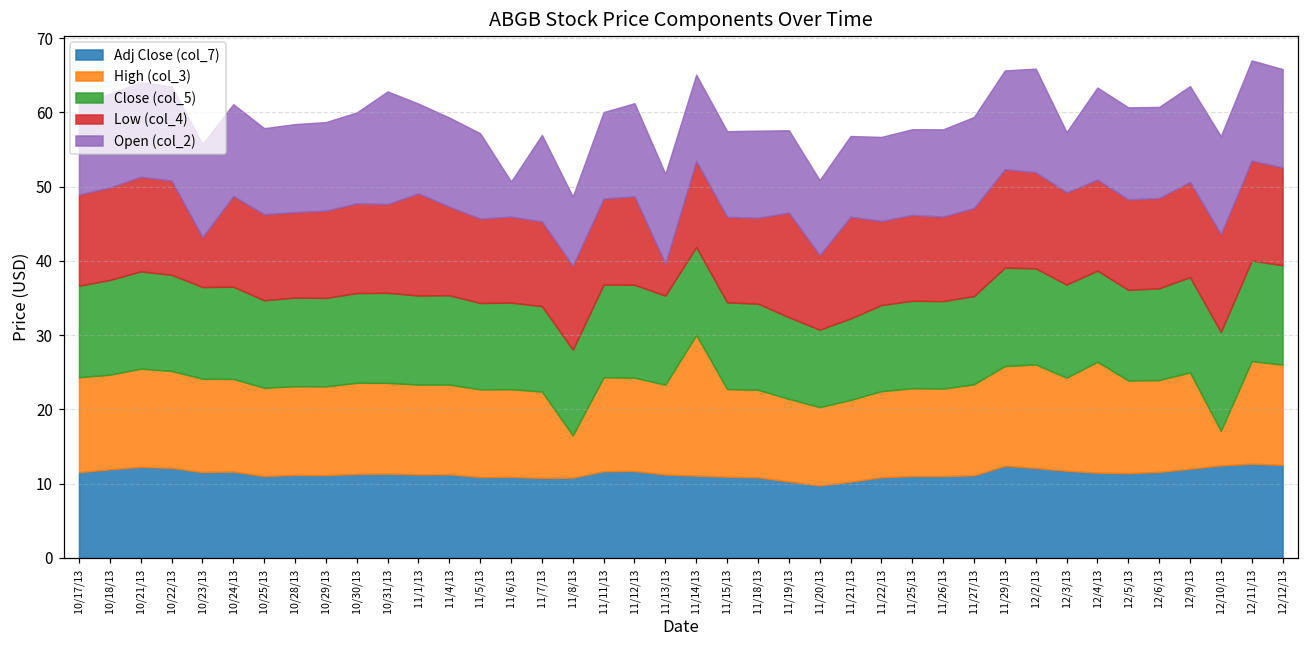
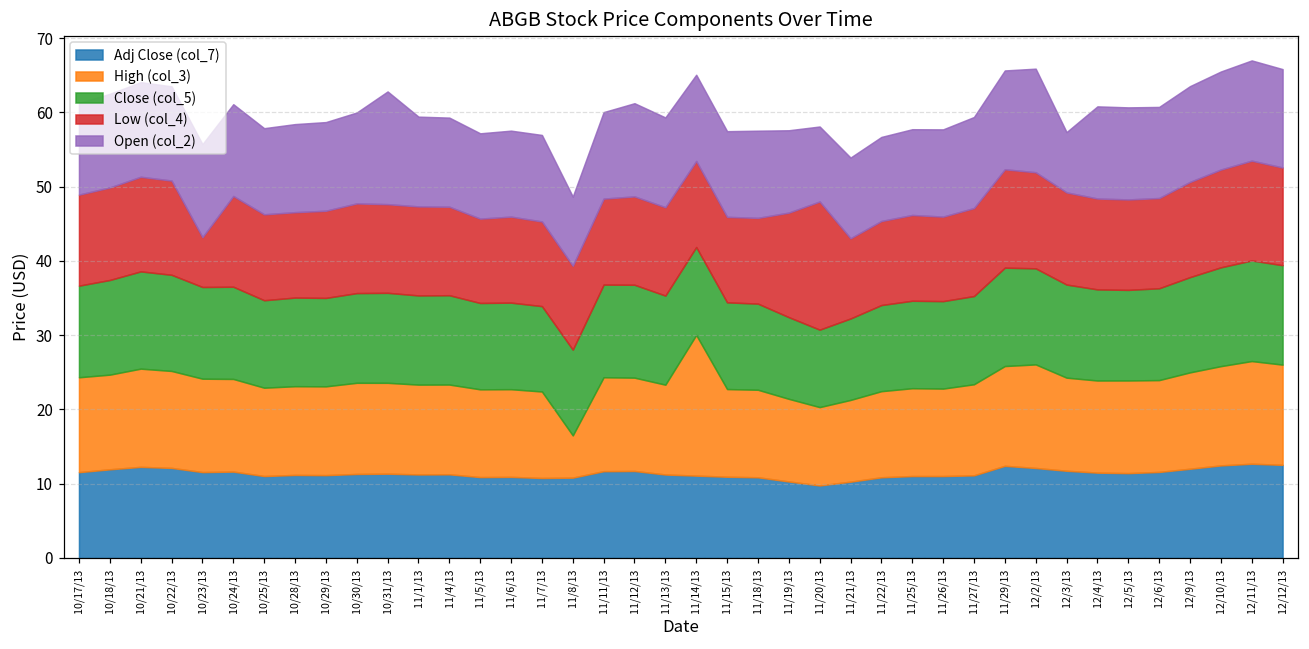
Low (col_4), 11/1/13: 14 -> 12
Open (col_2), 11/6/13: 5 -> 12
Low (col_4), 11/13/13: 4 -> 12
Low (col_4), 11/20/13: 10 -> 17
Low (col_4), 11/21/13: 14 -> 11
High (col_3), 12/4/13: 15 -> 12
High (col_3), 12/10/13: 5 -> 13
